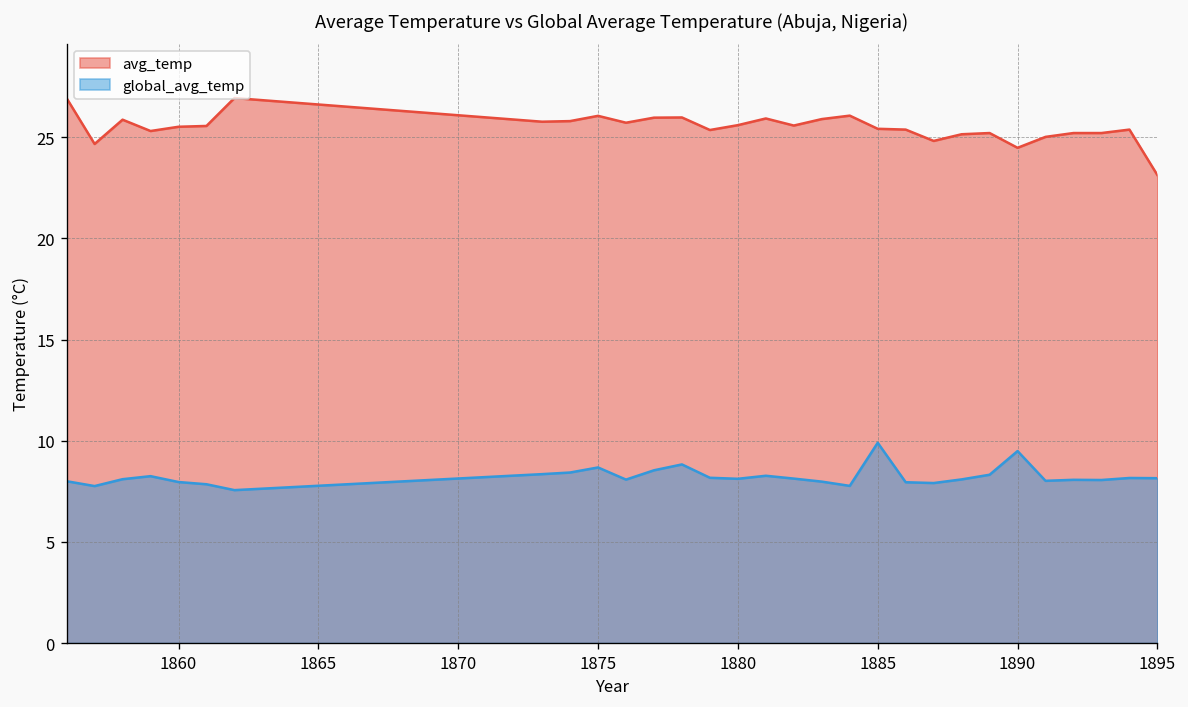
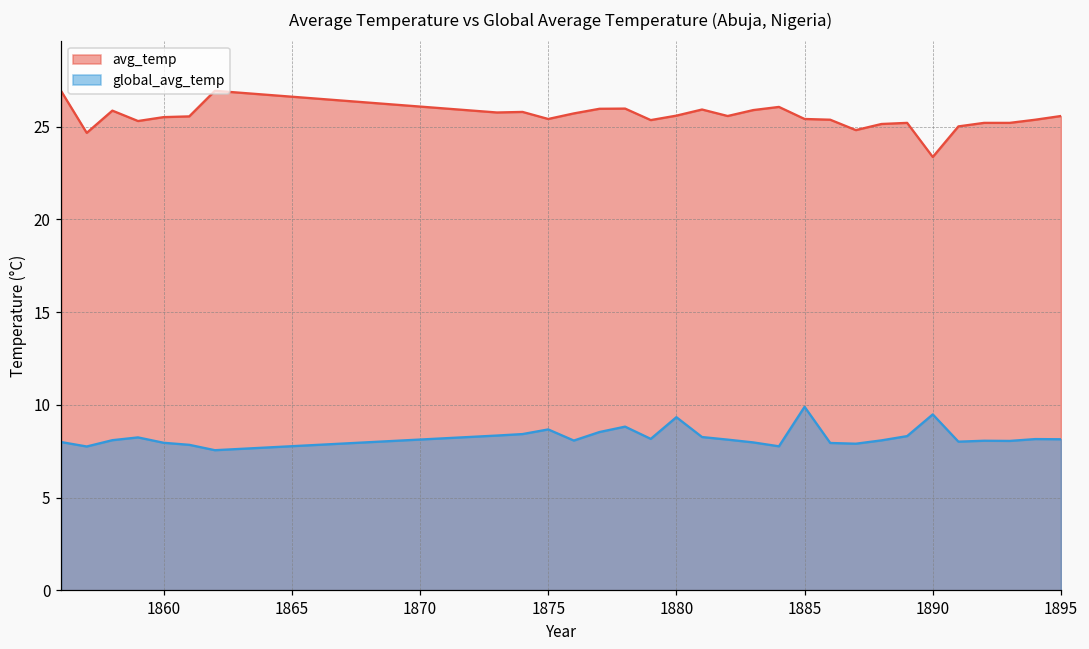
avg_temp, 1875: 26.1 -> 25.4
global_avg_temp, 1880: 8.1 -> 9.3
avg_temp, 1890: 24.5 -> 23.4
avg_temp, 1895: 23.1 -> 25.6
